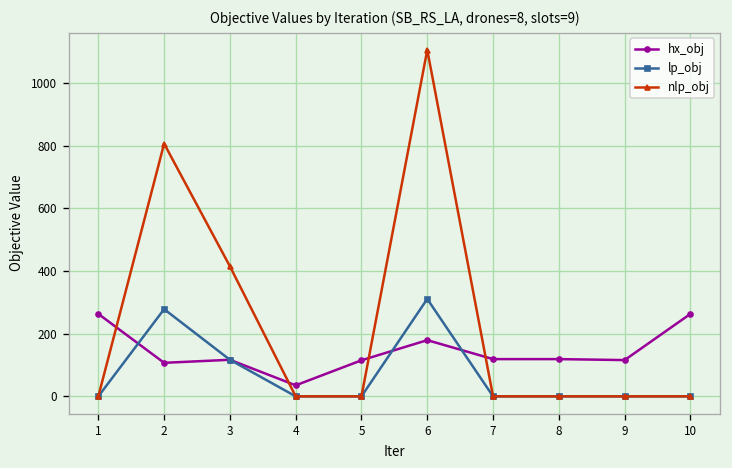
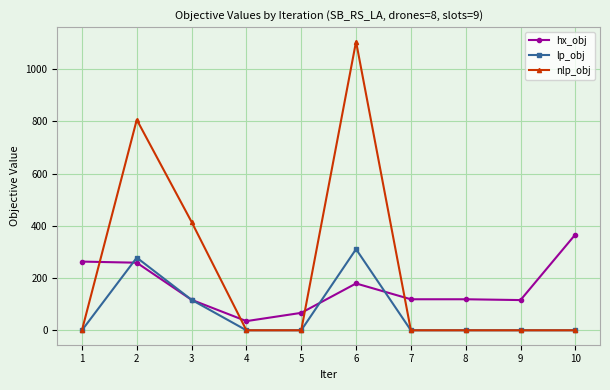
hx_obj, 2: 110 -> 260
hx_obj, 5: 120 -> 70
hx_obj, 10: 260 -> 370
